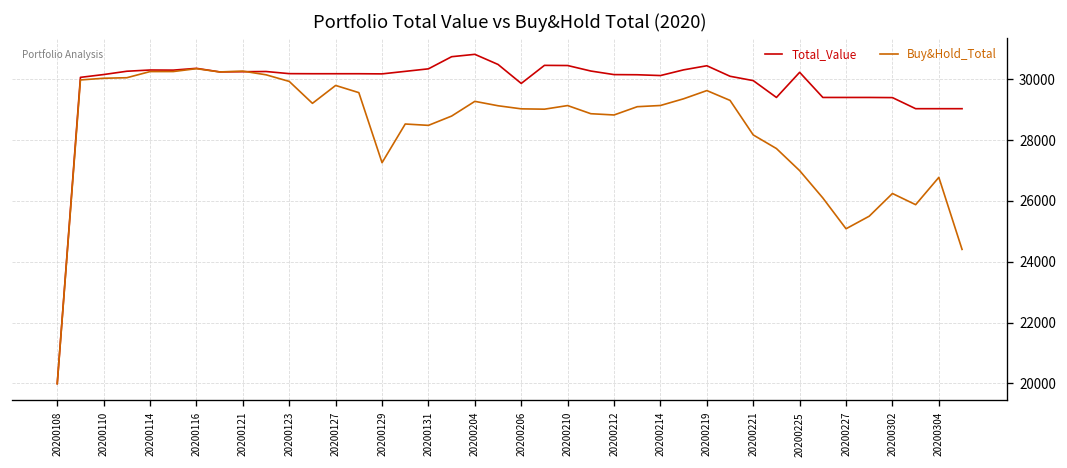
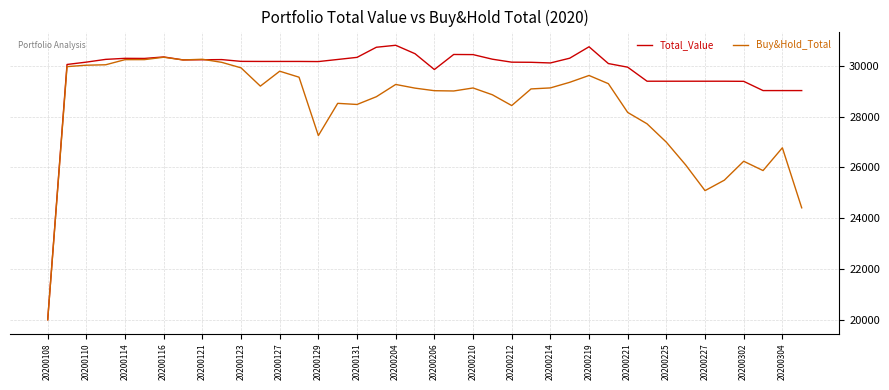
Buy&Hold_Total, 20200212: 28800 -> 28400
Total_Value, 20200219: 30400 -> 30800
Total_Value, 20200225: 30200 -> 29400
